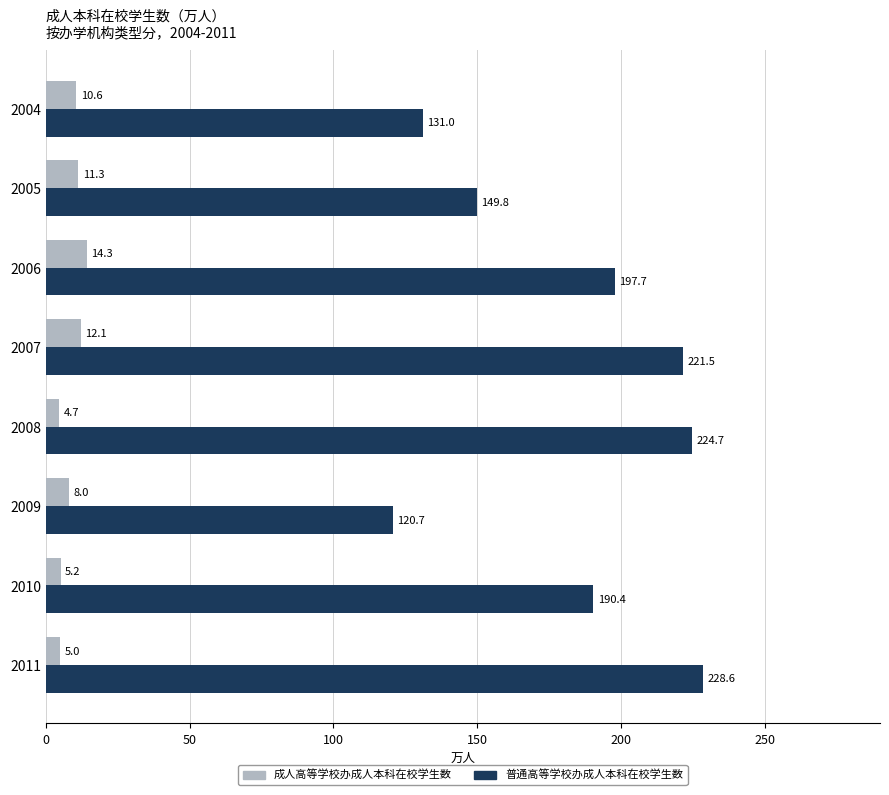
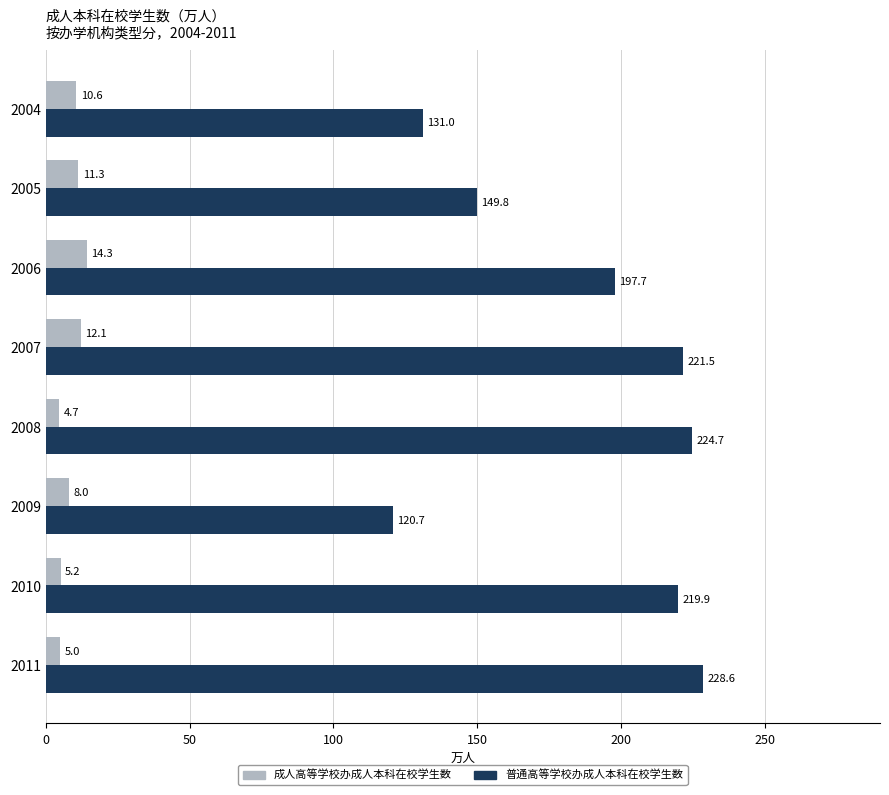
普通高等学校办成人本科在校学生数, 2010: 190.4 -> 219.9
